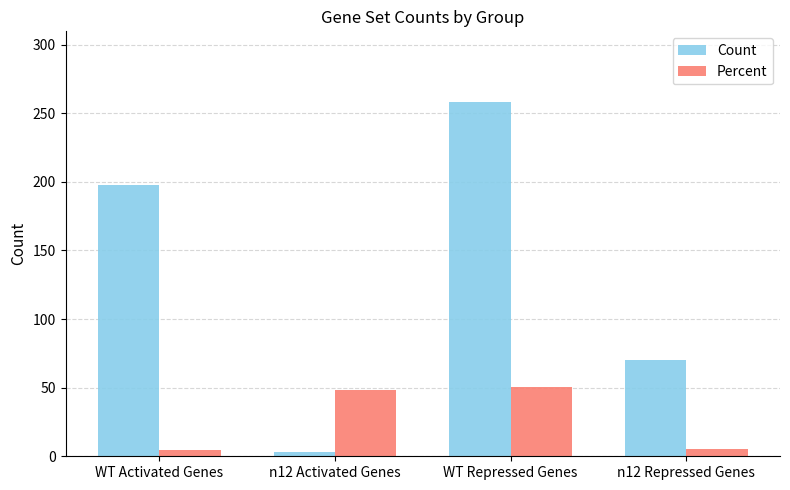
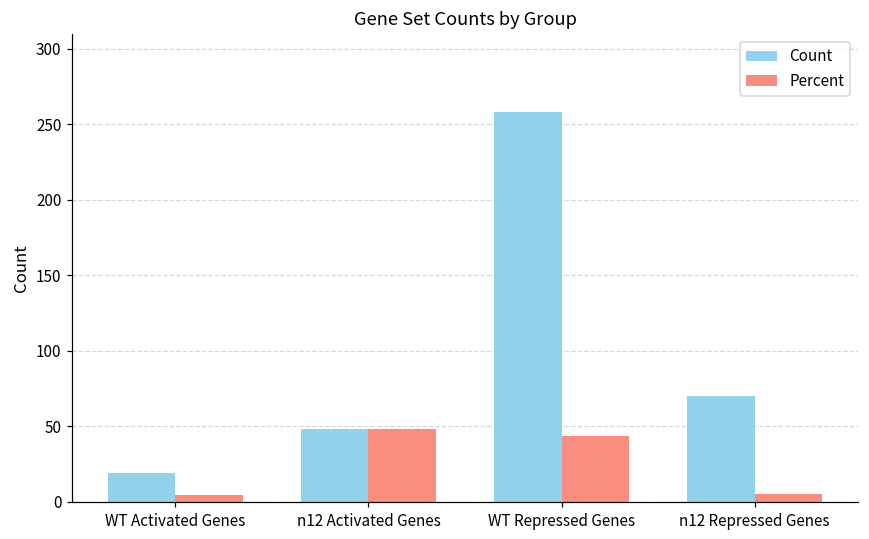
Count, WT Activated Genes: 198 -> 19
Count, n12 Activated Genes: 3 -> 48
Percent, WT Repressed Genes: 51 -> 44
